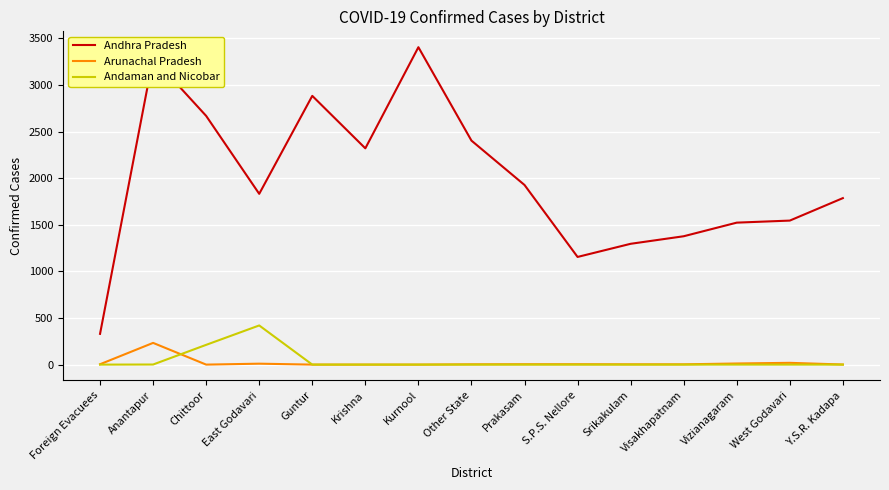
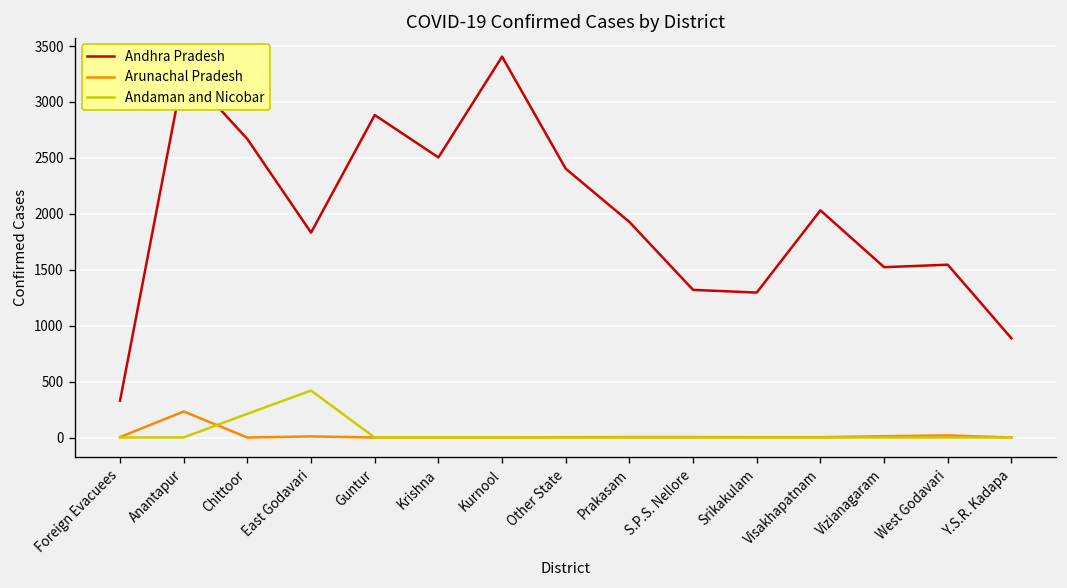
Andhra Pradesh, Krishna: 2300 -> 2500
Andhra Pradesh, S.P.S. Nellore: 1200 -> 1300
Andhra Pradesh, Visakhapatnam: 1400 -> 2000
Andhra Pradesh, Y.S.R. Kadapa: 1800 -> 900
